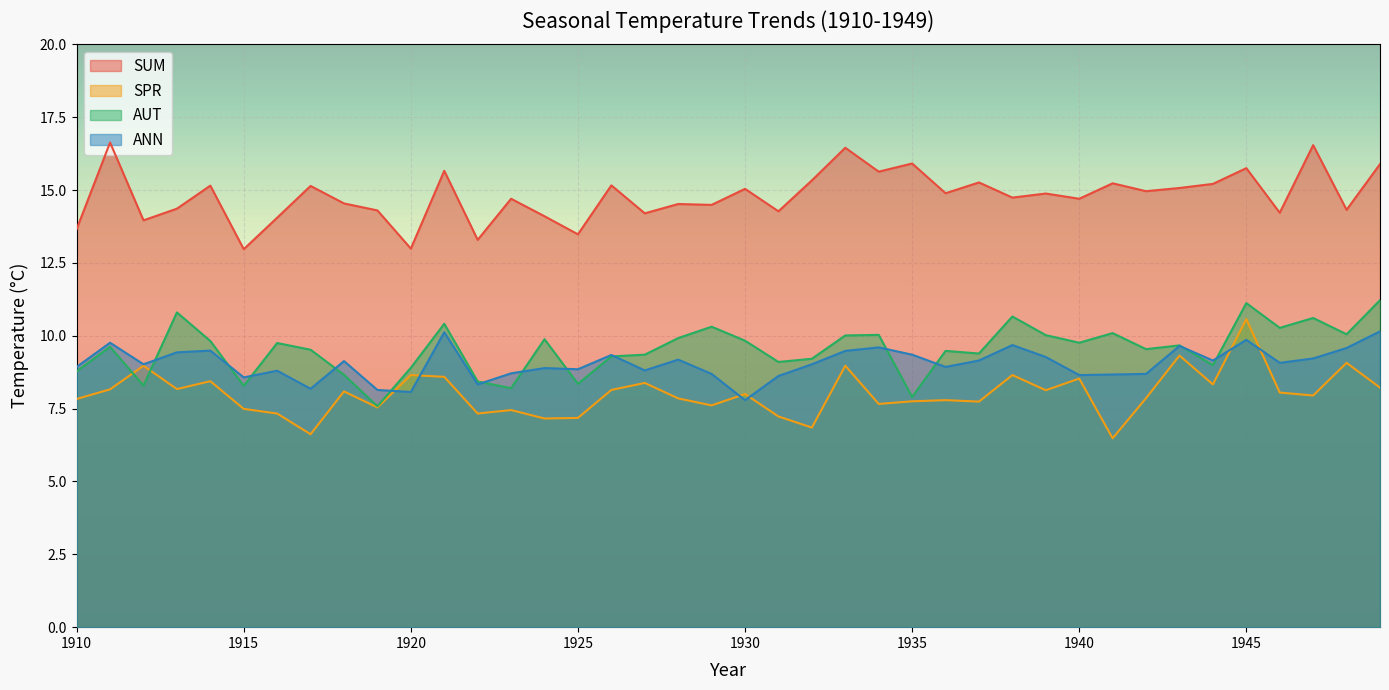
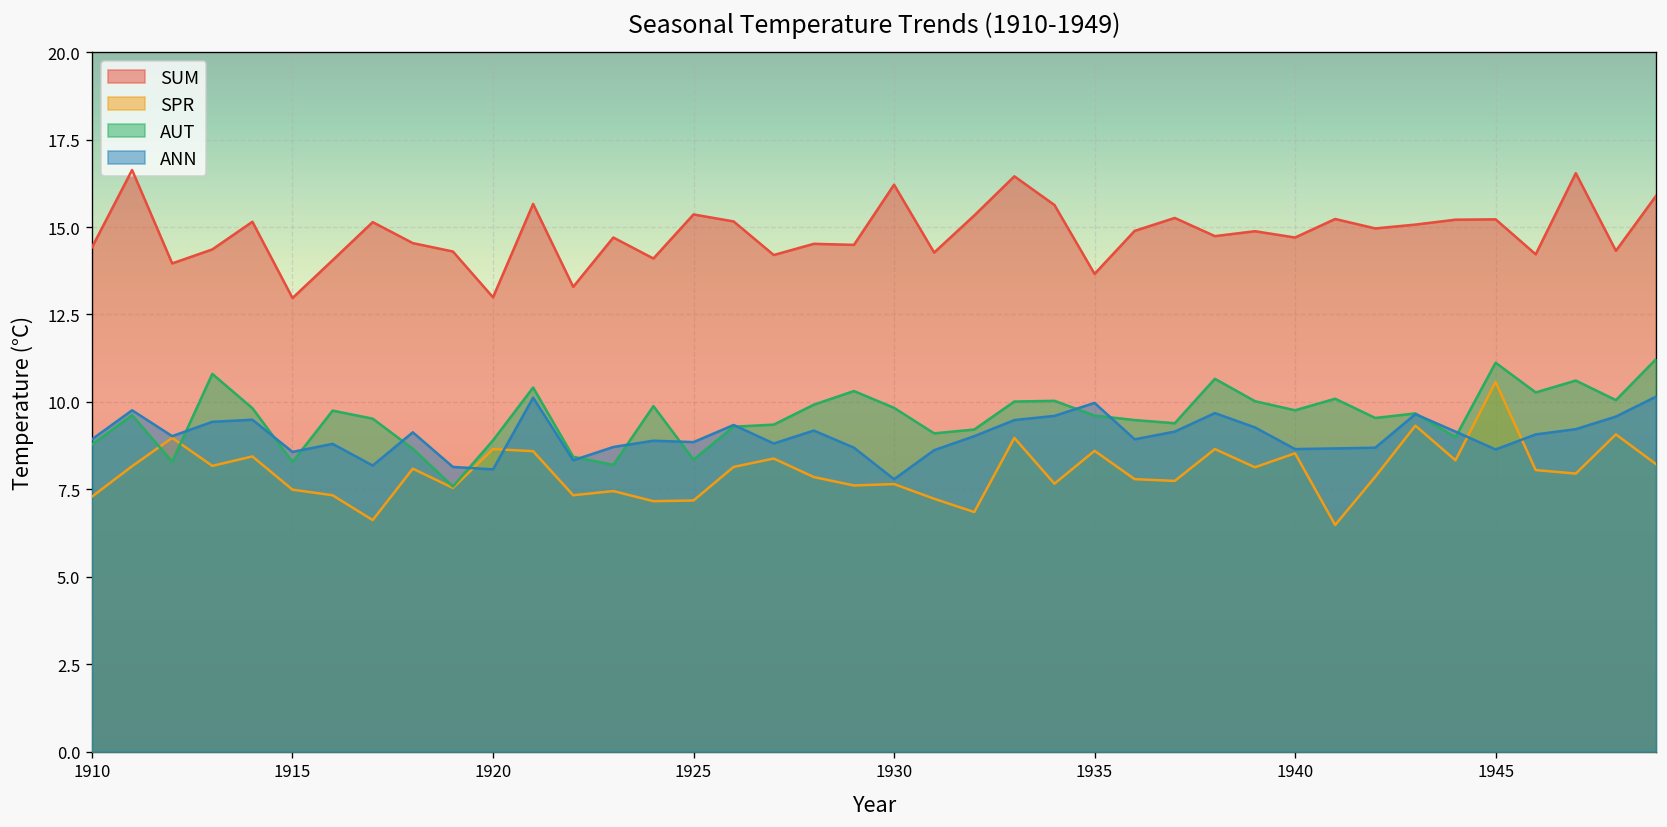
SUM, 1910: 13.7 -> 14.4
SPR, 1910: 7.8 -> 7.3
SUM, 1925: 13.5 -> 15.4
SUM, 1930: 15.0 -> 16.2
SPR, 1930: 8.0 -> 7.7
SUM, 1935: 15.9 -> 13.7
SPR, 1935: 7.8 -> 8.6
AUT, 1935: 7.9 -> 9.6
ANN, 1935: 9.4 -> 10.0
SUM, 1945: 15.8 -> 15.2
ANN, 1945: 9.9 -> 8.6
